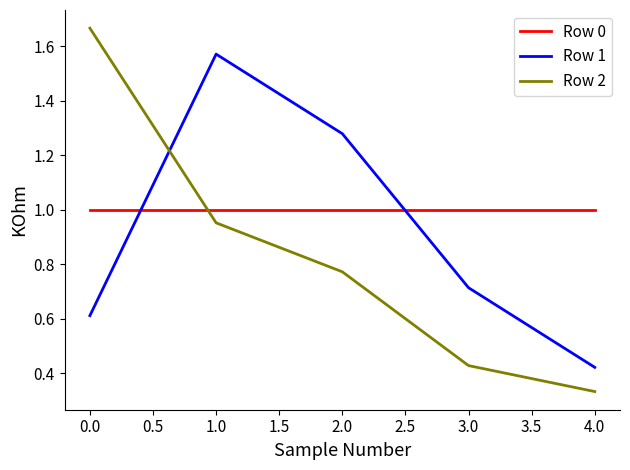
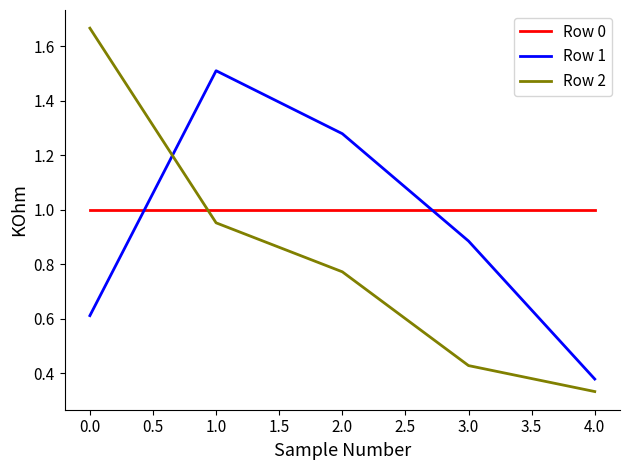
Row 1, 1.0: 1.57 -> 1.51
Row 1, 3.0: 0.71 -> 0.89
Row 1, 4.0: 0.42 -> 0.38
